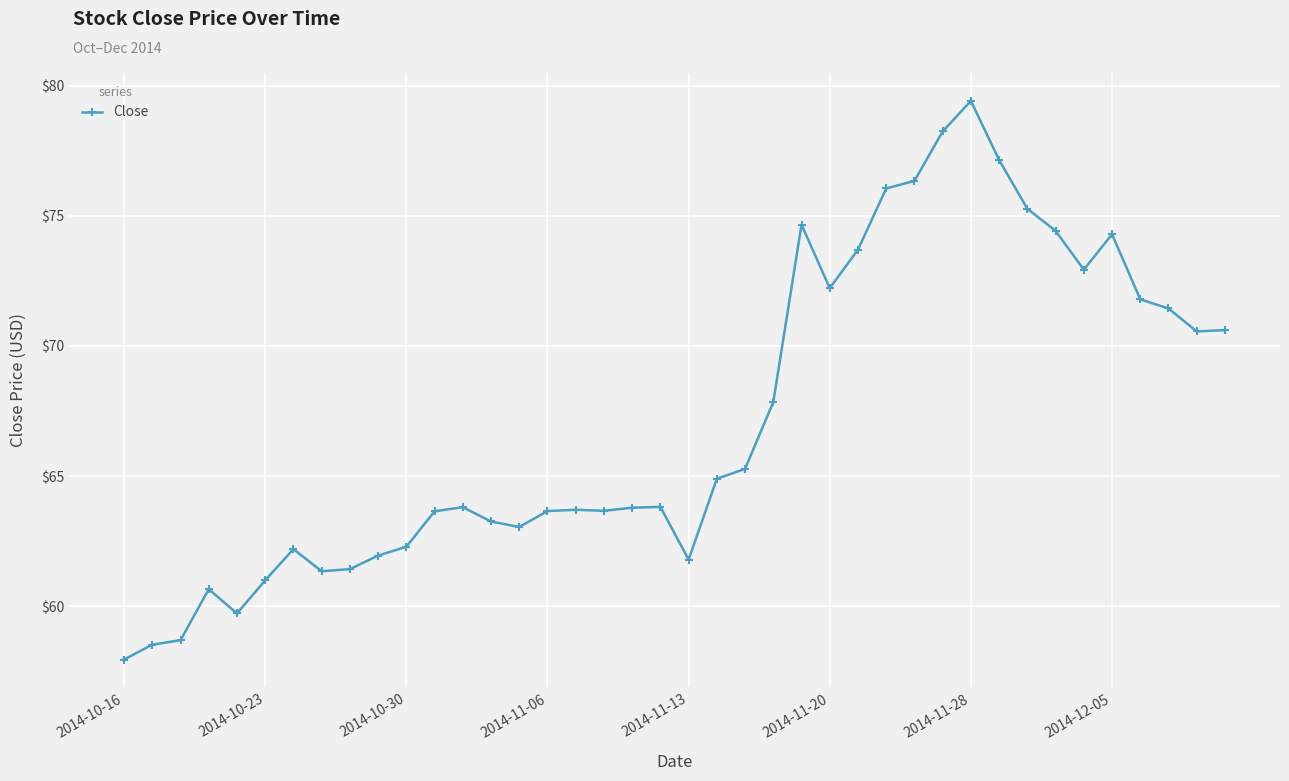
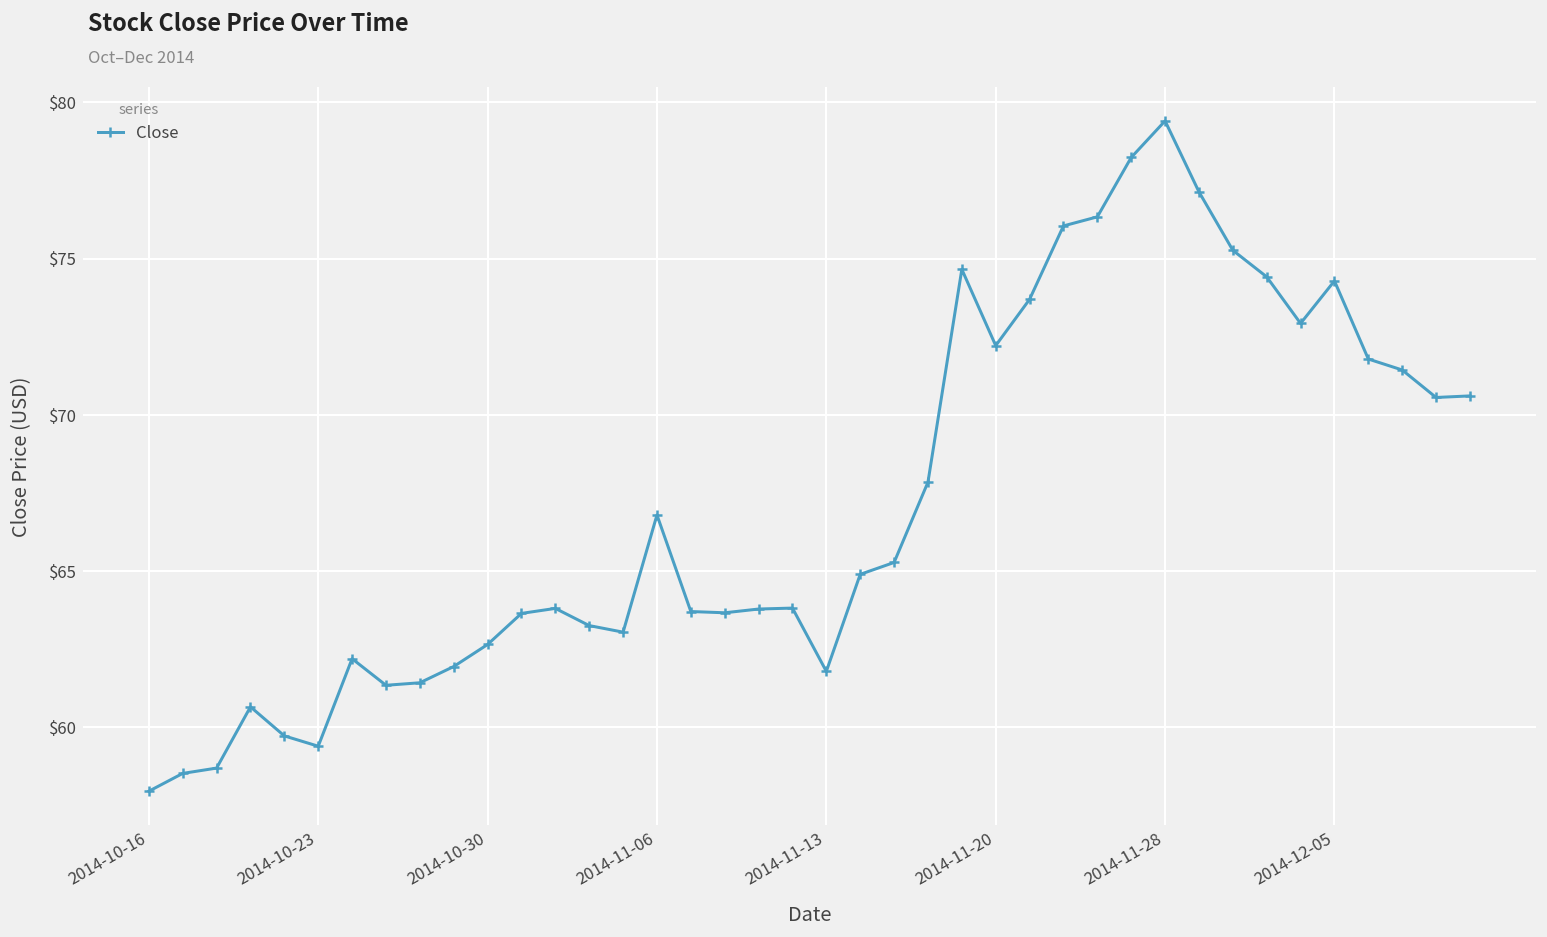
2014-10-23: $61.0 -> $59.4
2014-10-30: $62.3 -> $62.7
2014-11-06: $63.7 -> $66.8
